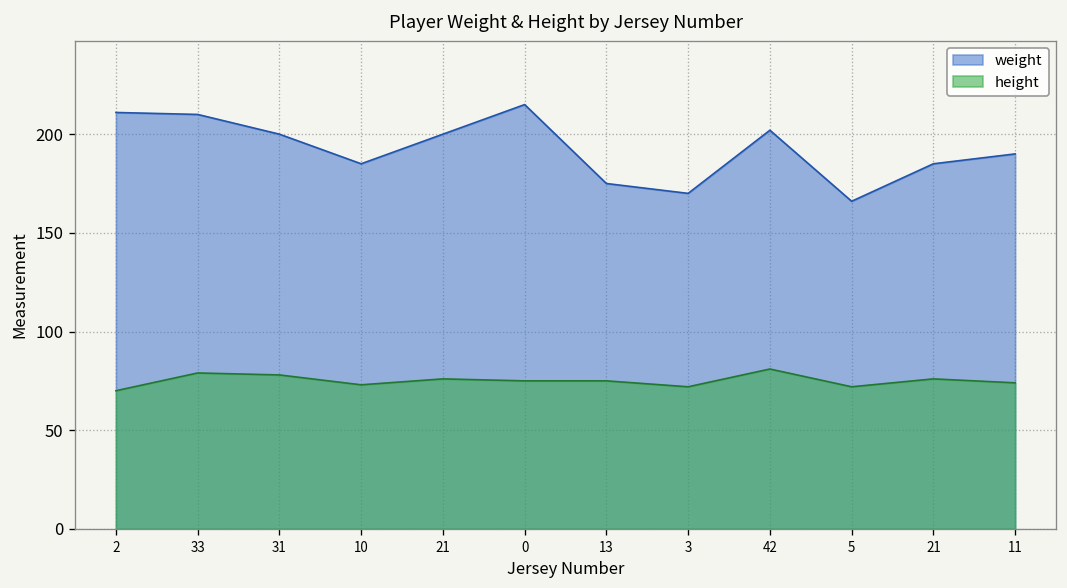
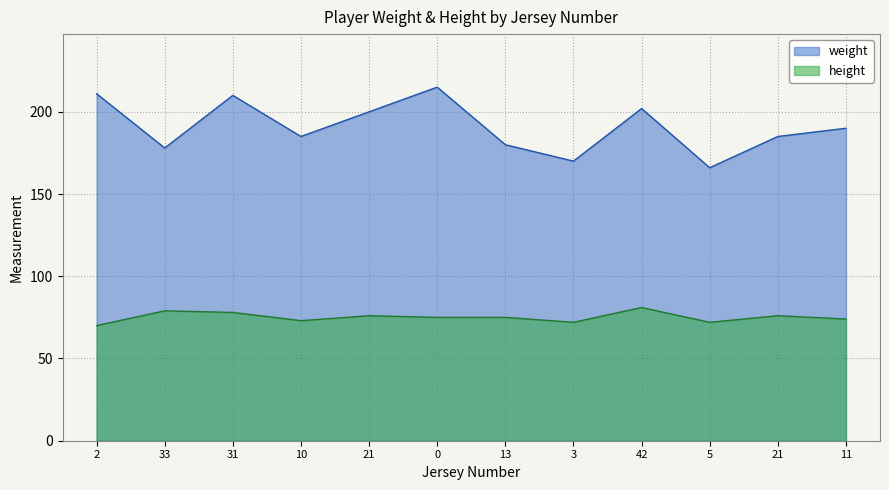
weight, 33: 210 -> 178
weight, 31: 200 -> 210
weight, 13: 175 -> 180
